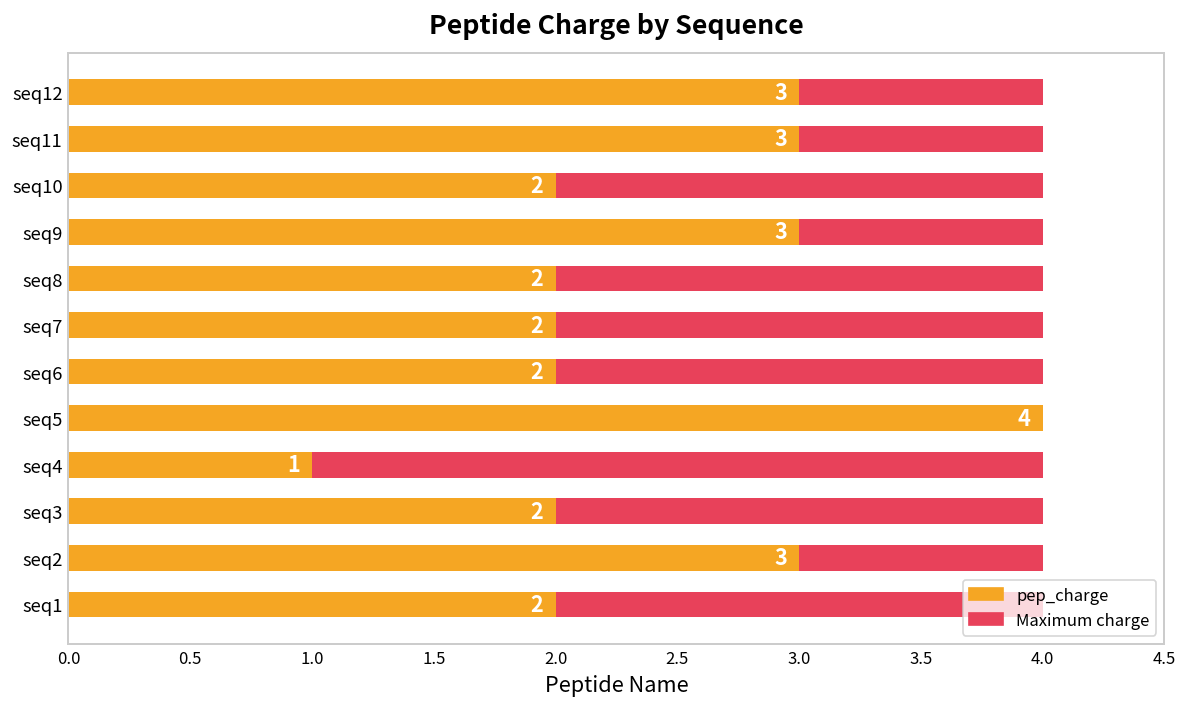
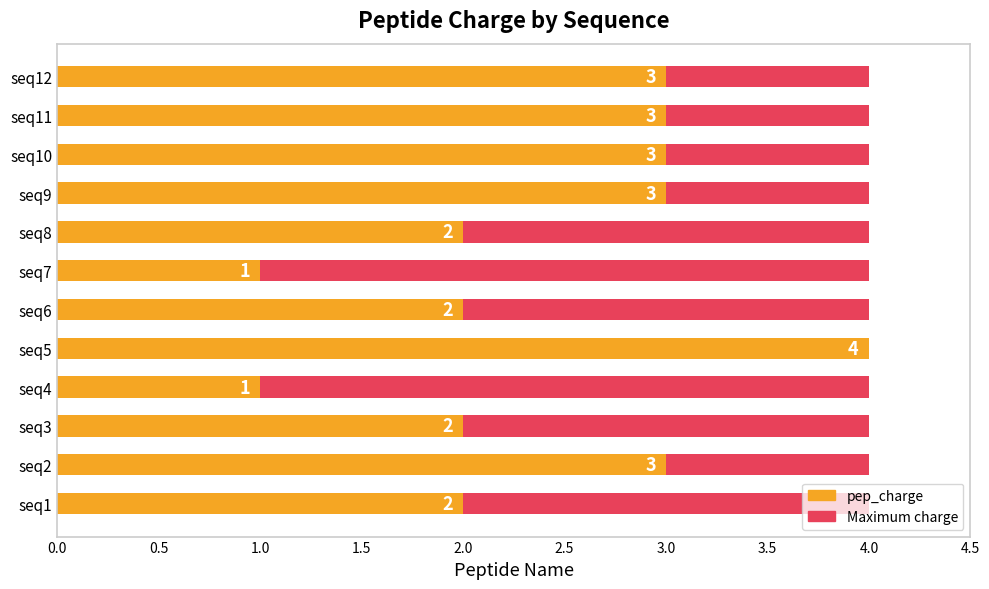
pep_charge, seq10: 2 -> 3
pep_charge, seq7: 2 -> 1
